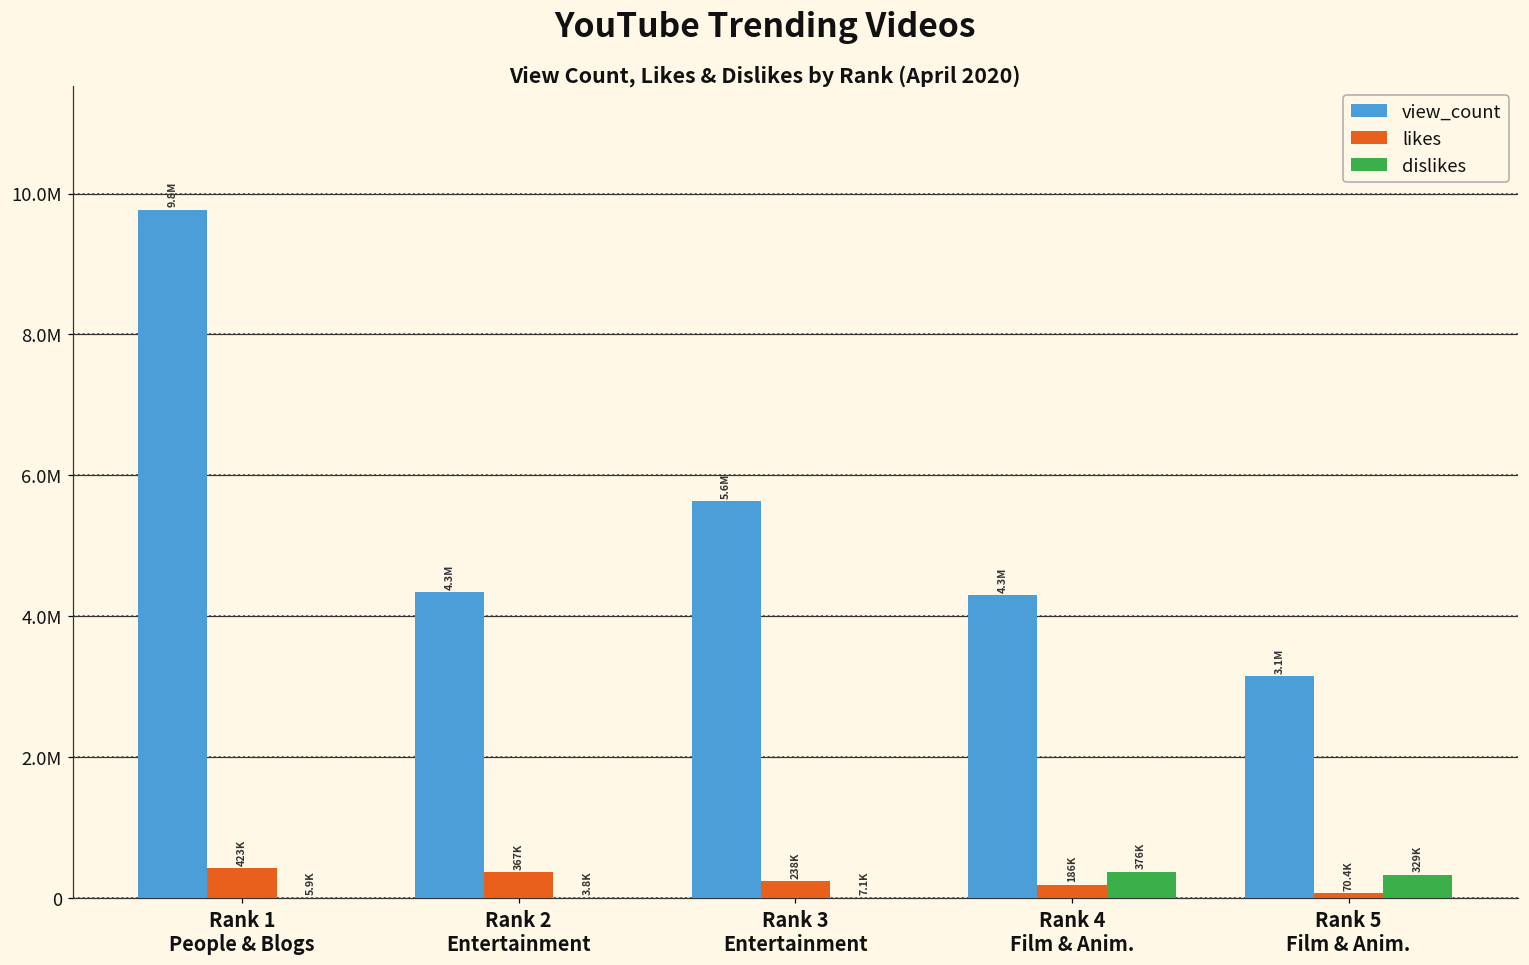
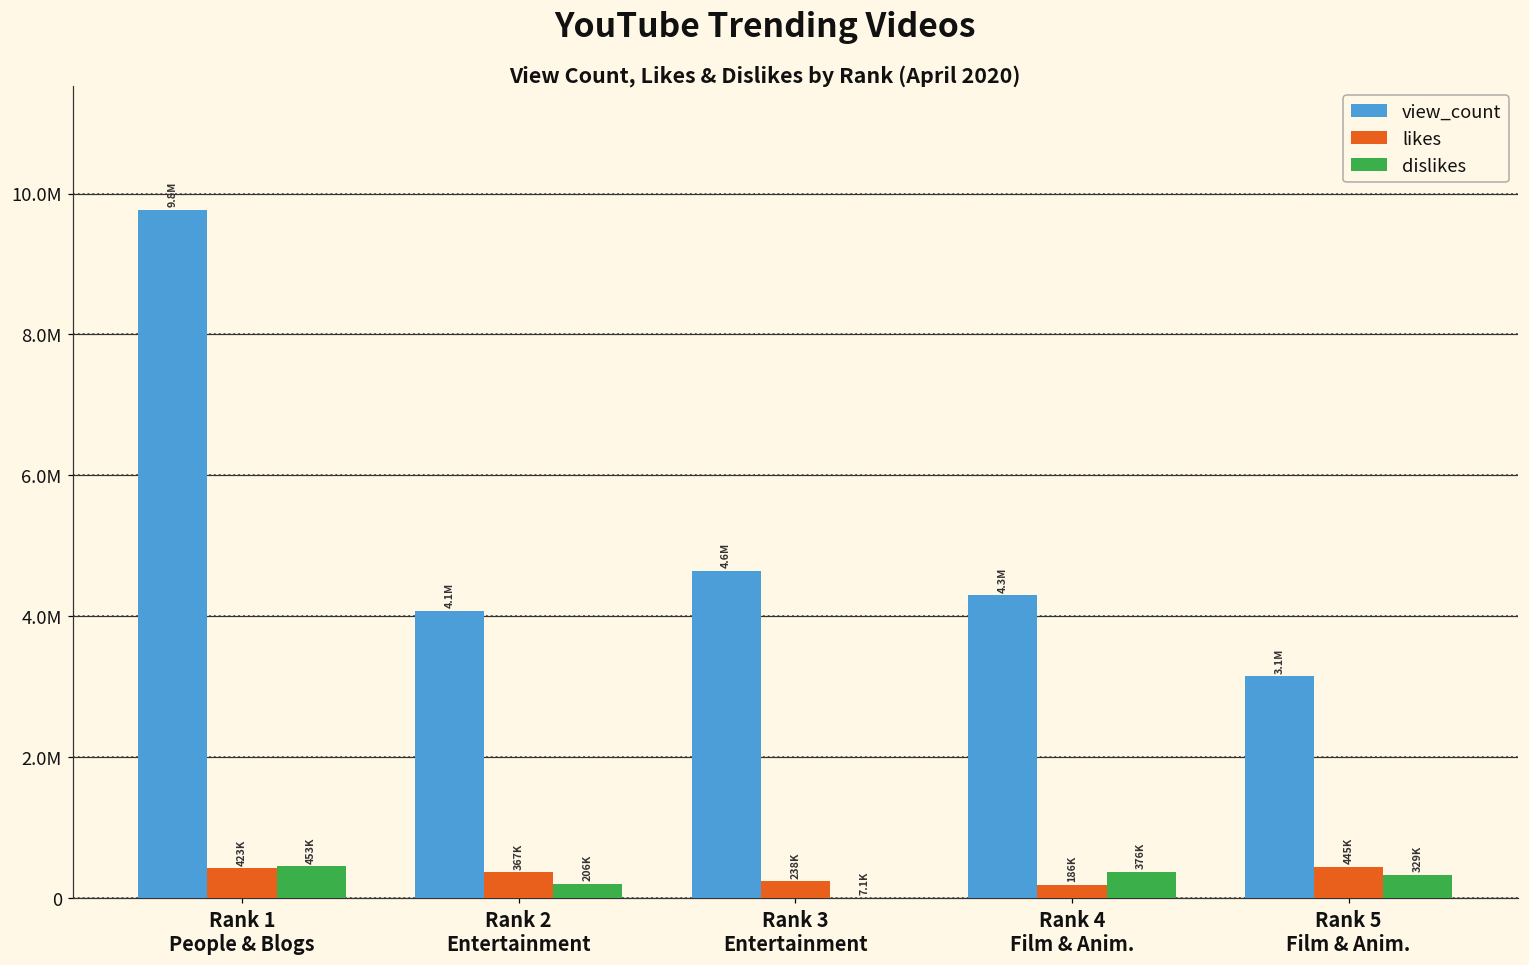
dislikes, Rank 1 People & Blogs: 5.9K -> 453K
view_count, Rank 2 Entertainment: 4.3M -> 4.1M
dislikes, Rank 2 Entertainment: 3.8K -> 206K
view_count, Rank 3 Entertainment: 5.6M -> 4.6M
likes, Rank 5 Film & Anim.: 70.4K -> 445K
